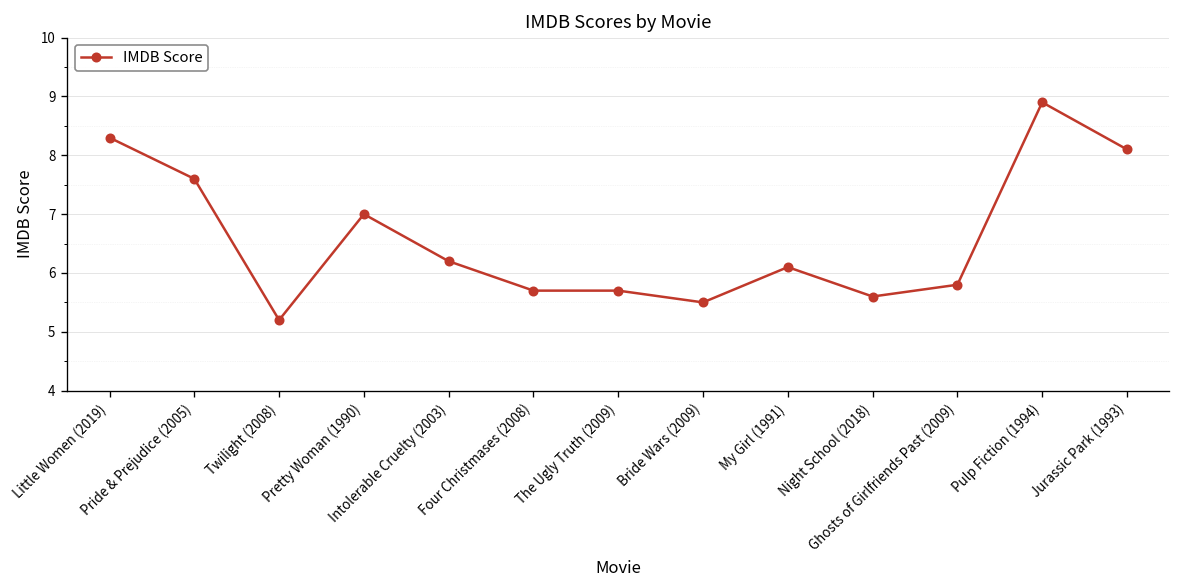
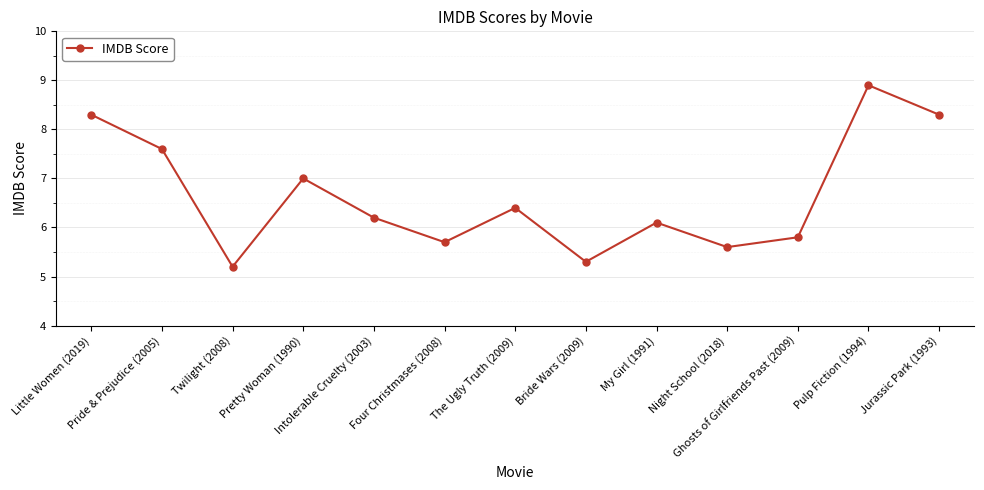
The Ugly Truth (2009): 5.7 -> 6.4
Bride Wars (2009): 5.5 -> 5.3
Jurassic Park (1993): 8.1 -> 8.3
